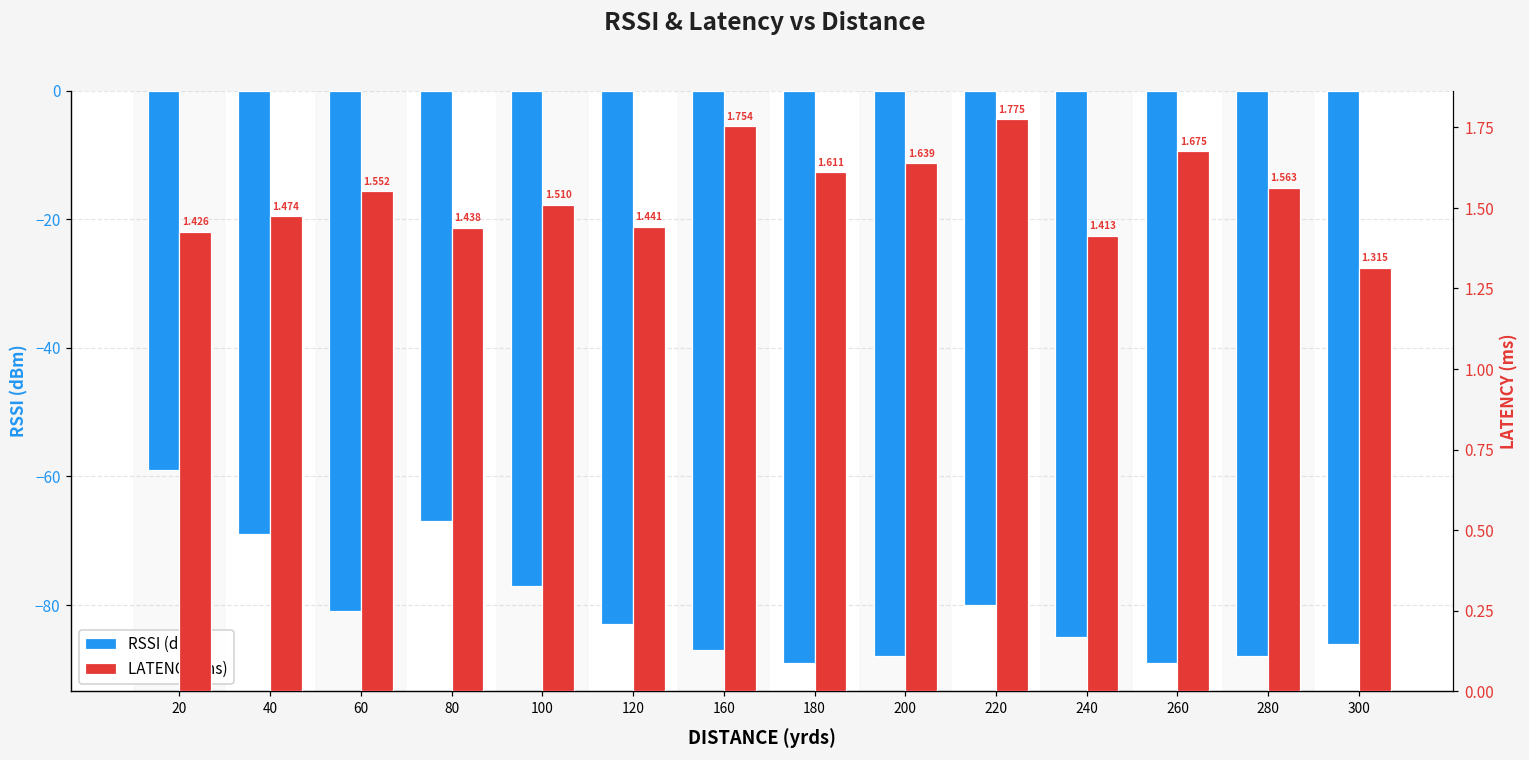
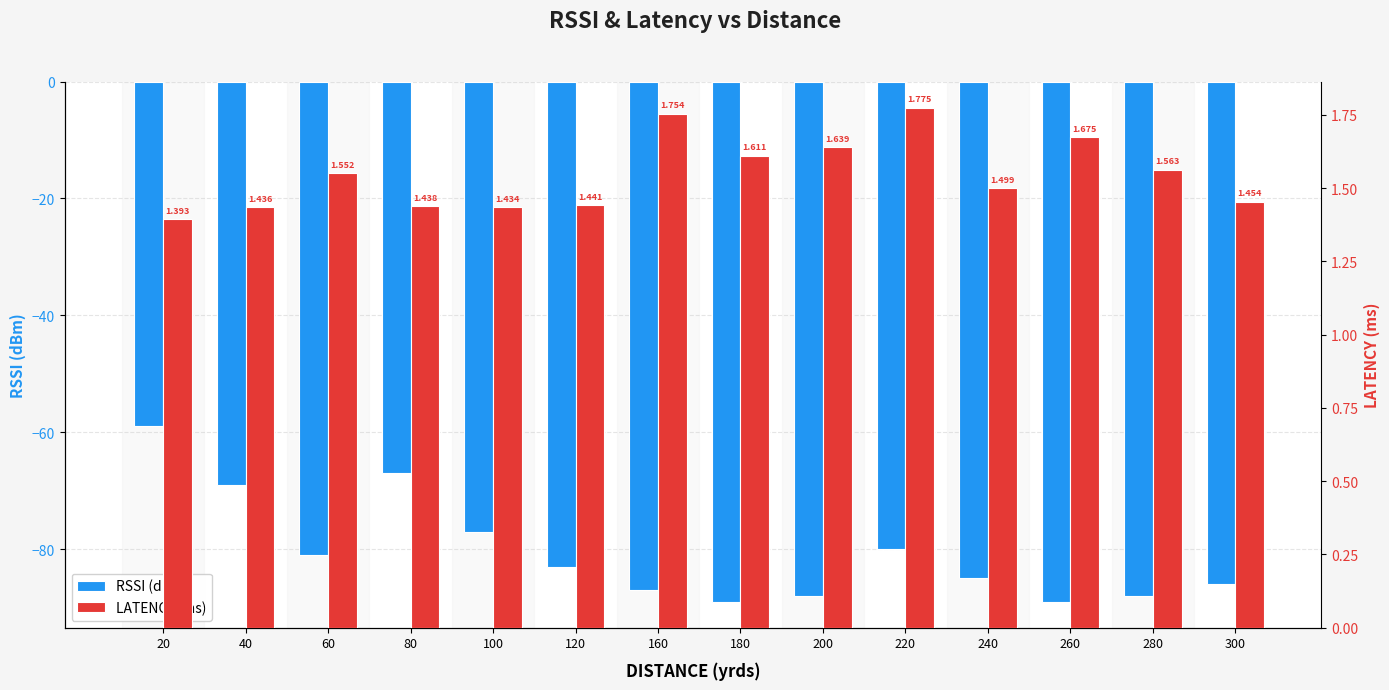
LATENCY (ms), 20: 1.426 -> 1.393
LATENCY (ms), 40: 1.474 -> 1.436
LATENCY (ms), 100: 1.510 -> 1.434
LATENCY (ms), 240: 1.413 -> 1.499
LATENCY (ms), 300: 1.315 -> 1.454
